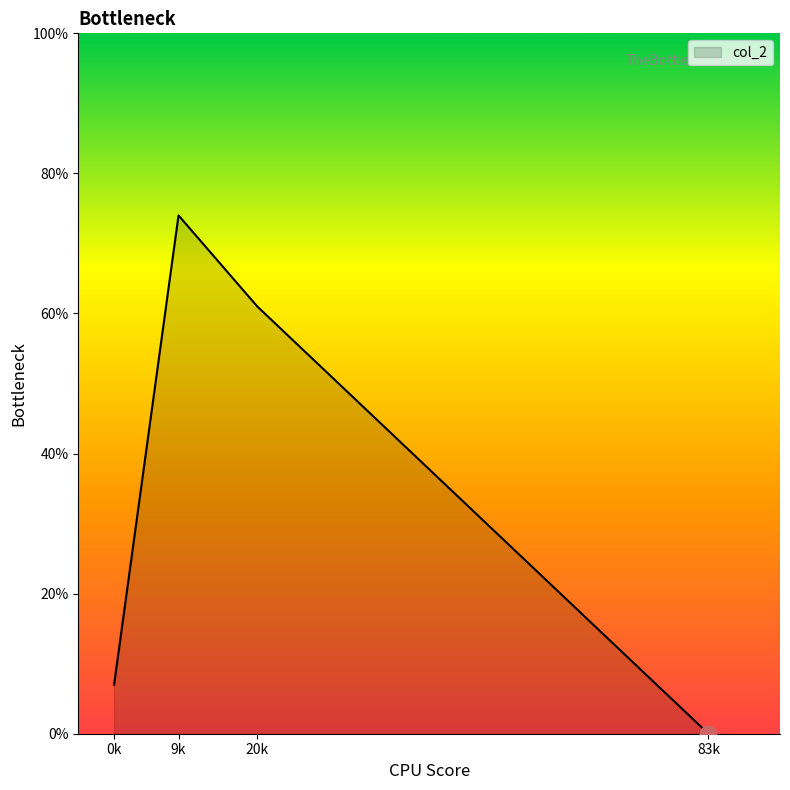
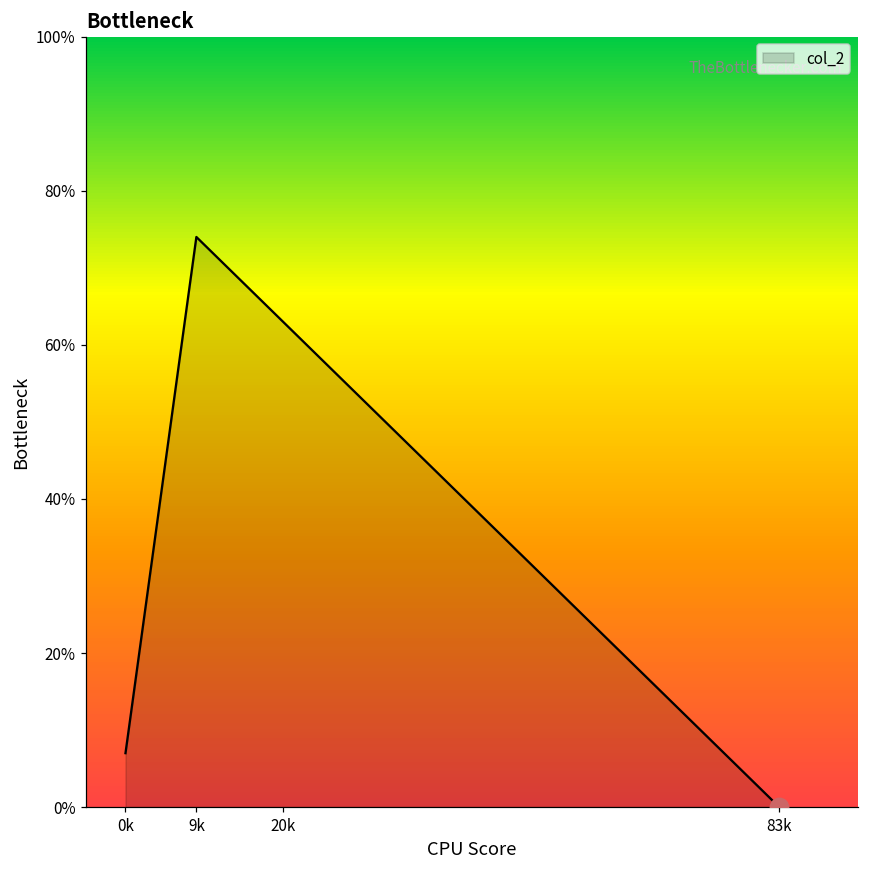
col_2, 20k: 61% -> 63%
